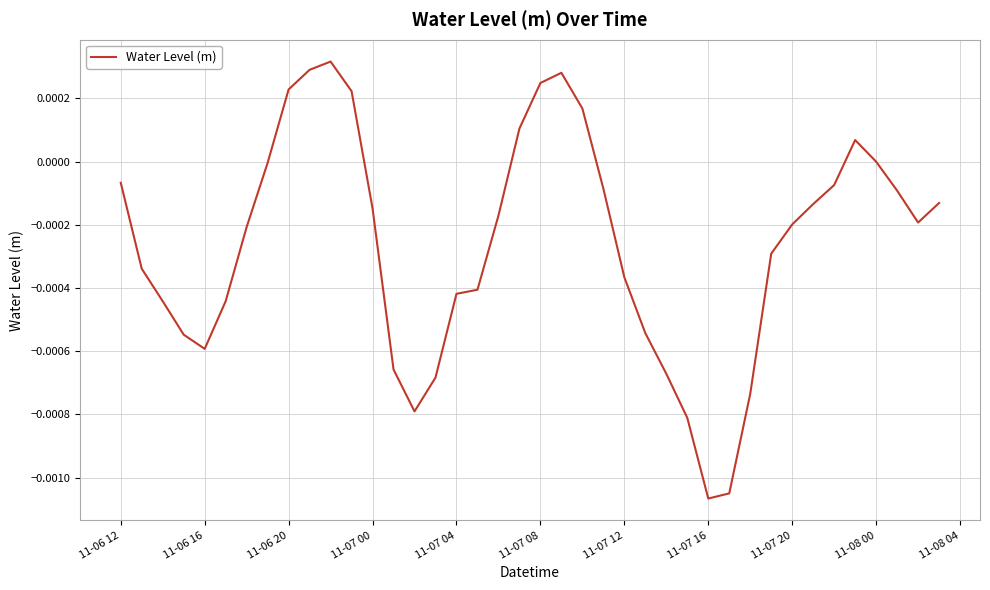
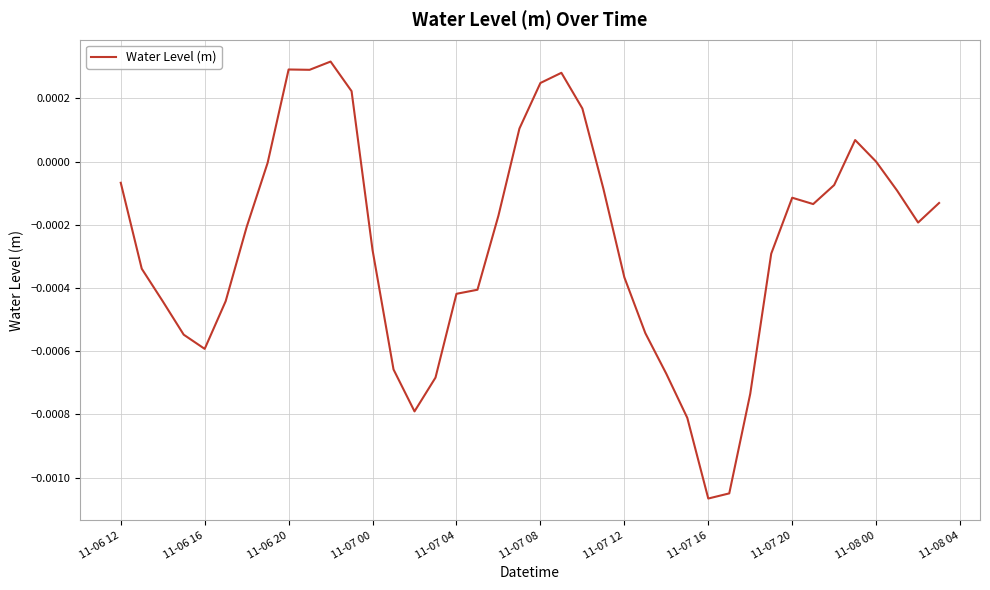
11-06 20: 0.00023 -> 0.00029
11-07 00: -0.00015 -> -0.00028
11-07 20: -0.00020 -> -0.00011
